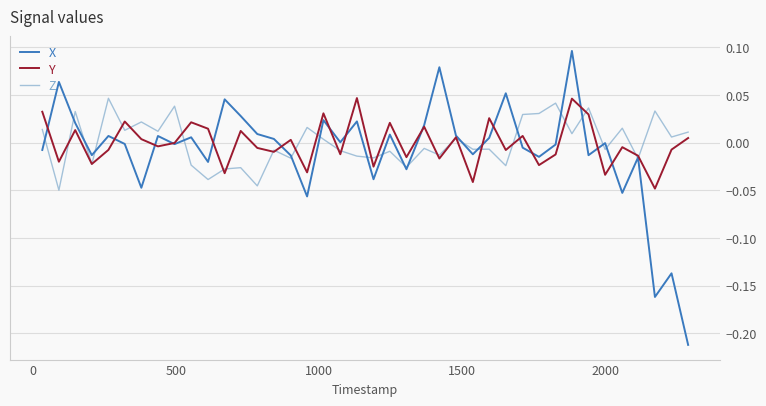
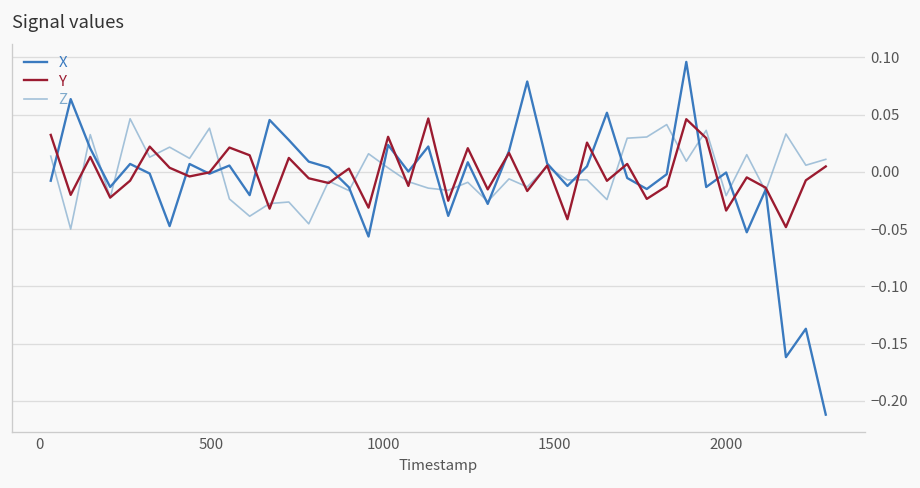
Z, 2000: -0.01 -> -0.02
